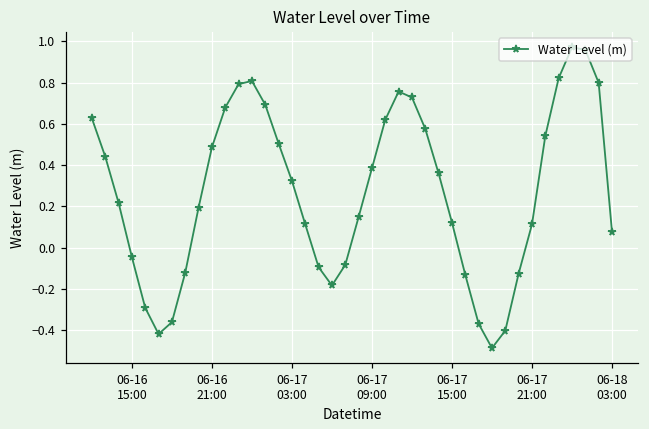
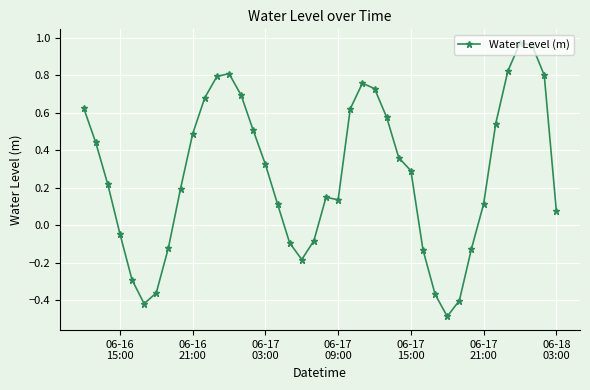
06-17 09:00: 0.38 -> 0.14
06-17 15:00: 0.12 -> 0.29
